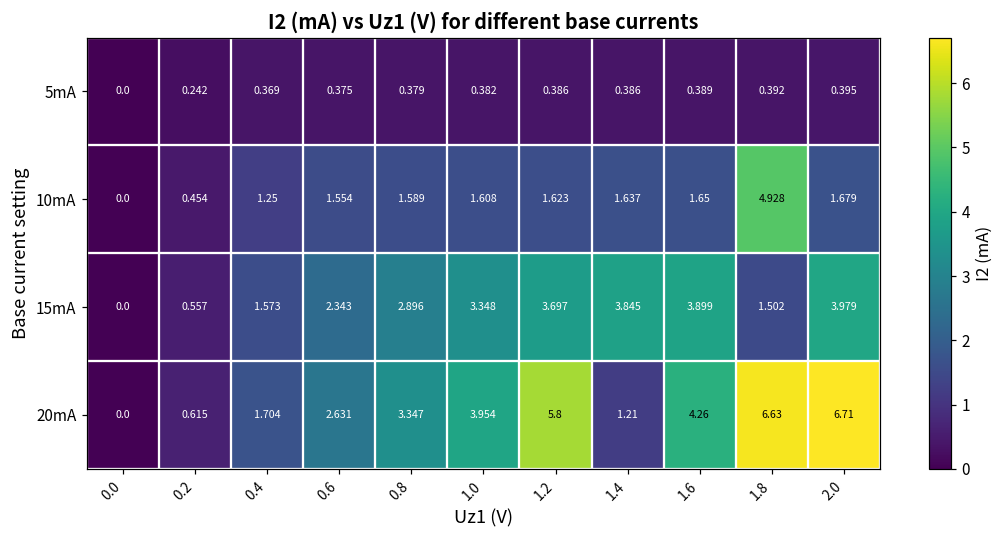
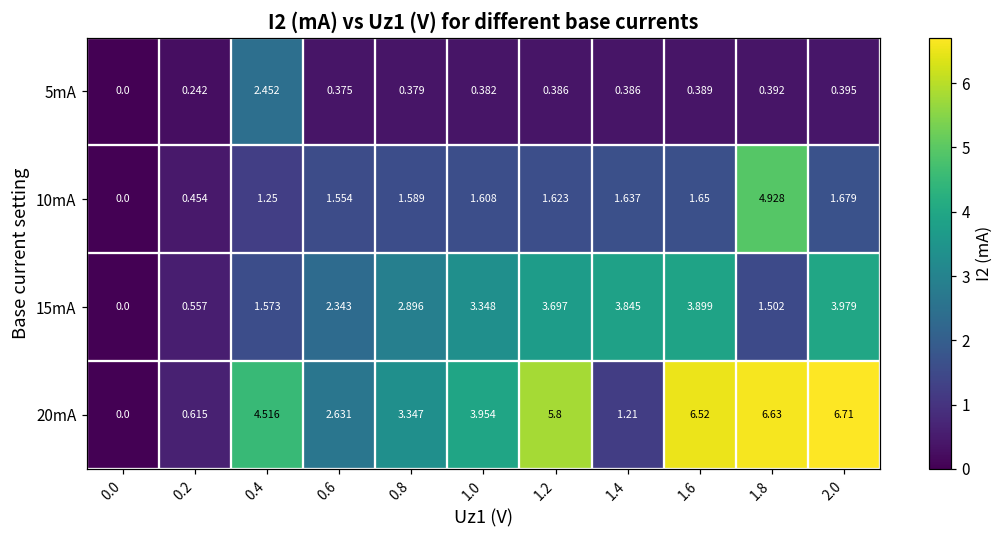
5mA, 0.4: 0.369 -> 2.452
20mA, 0.4: 1.704 -> 4.516
20mA, 1.6: 4.26 -> 6.52
